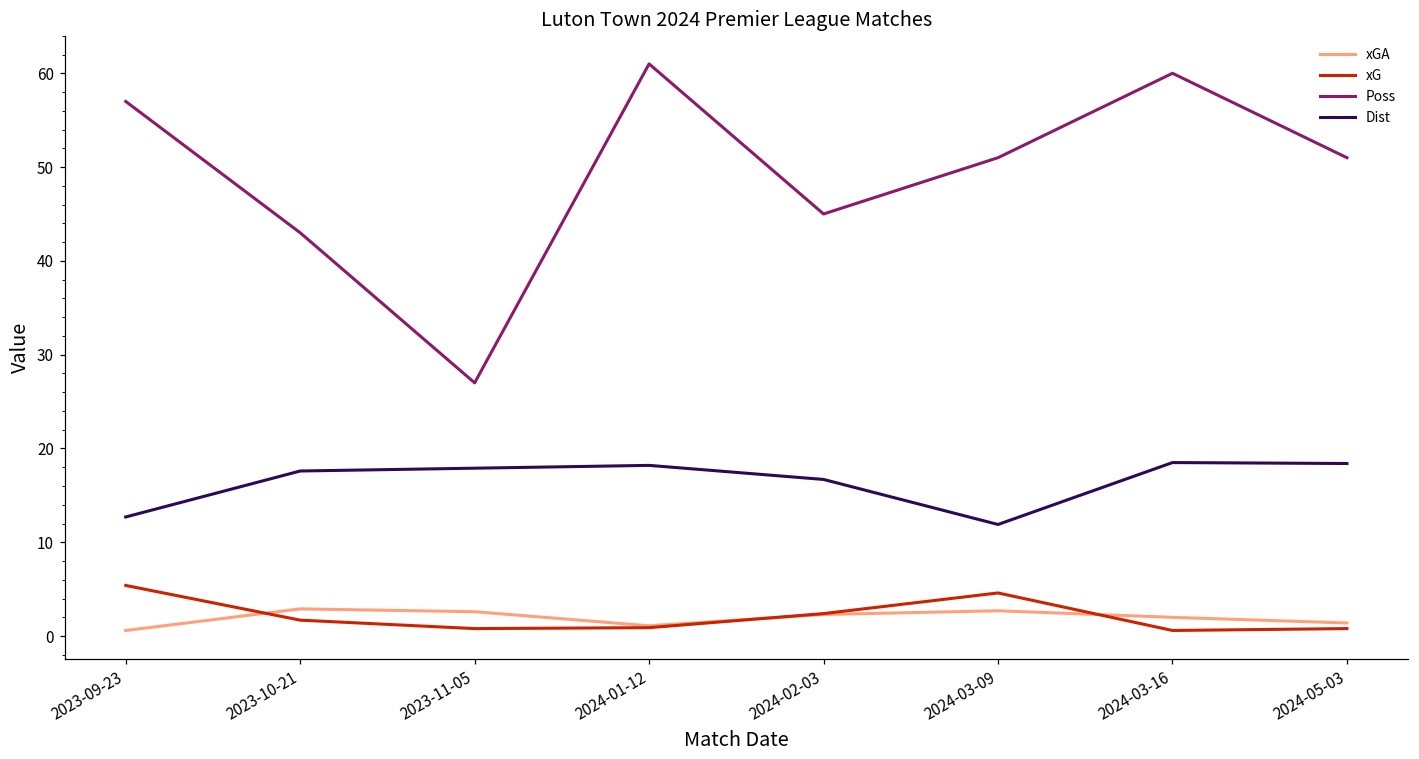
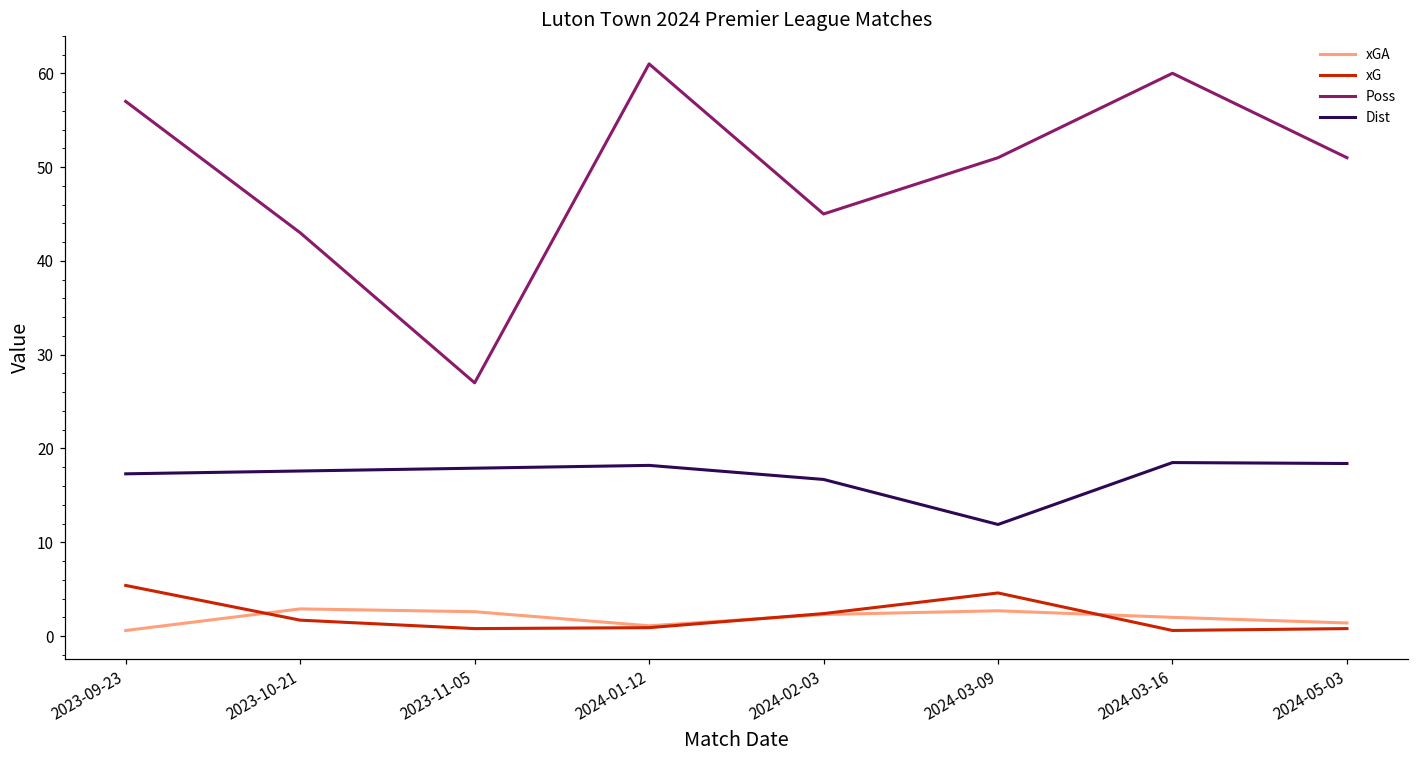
Dist, 2023-09-23: 13 -> 17
